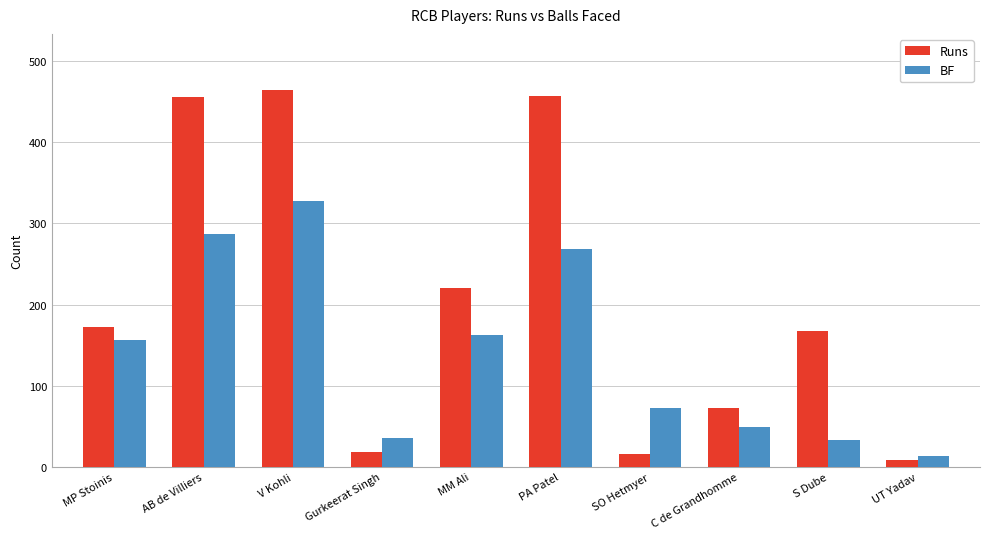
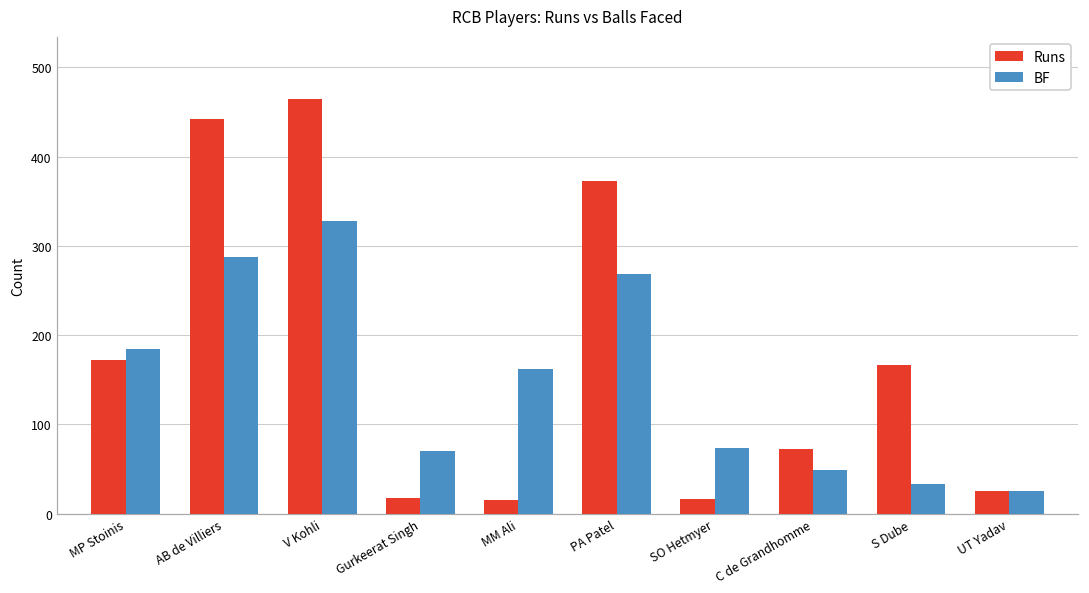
BF, MP Stoinis: 160 -> 190
Runs, AB de Villiers: 460 -> 440
BF, Gurkeerat Singh: 40 -> 70
Runs, MM Ali: 220 -> 20
Runs, PA Patel: 460 -> 370
Runs, UT Yadav: 10 -> 30
BF, UT Yadav: 10 -> 30
